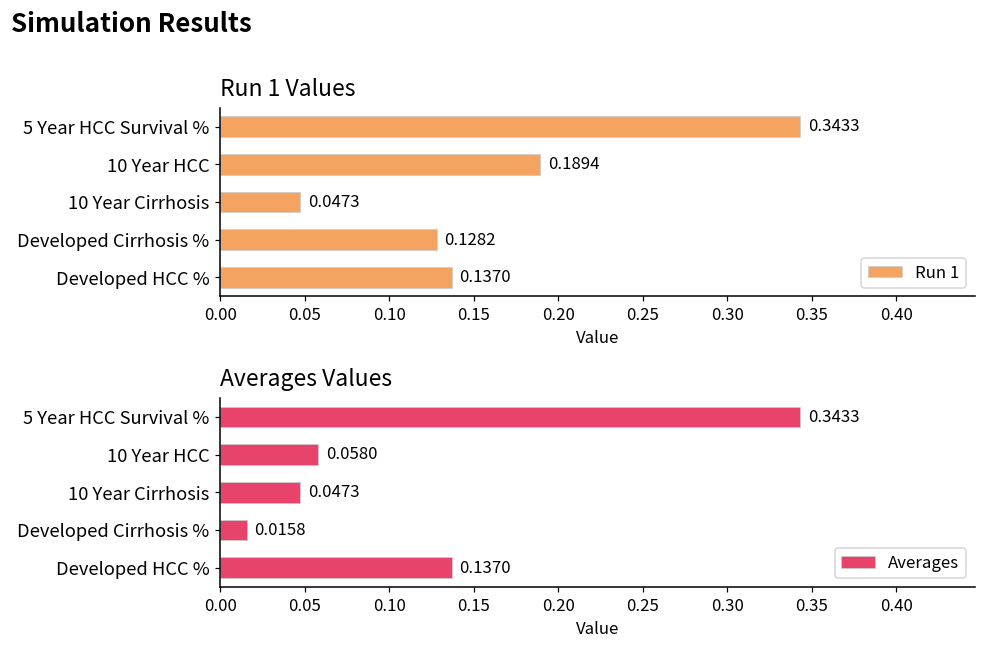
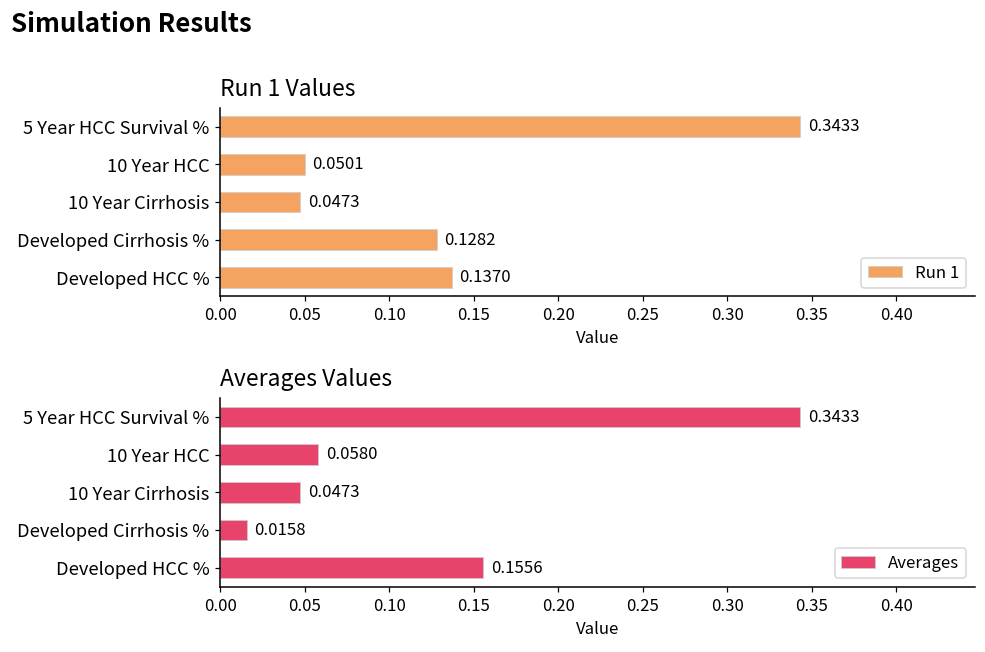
Run 1 Values, 10 Year HCC: 0.1894 -> 0.0501
Averages Values, Developed HCC %: 0.1370 -> 0.1556
